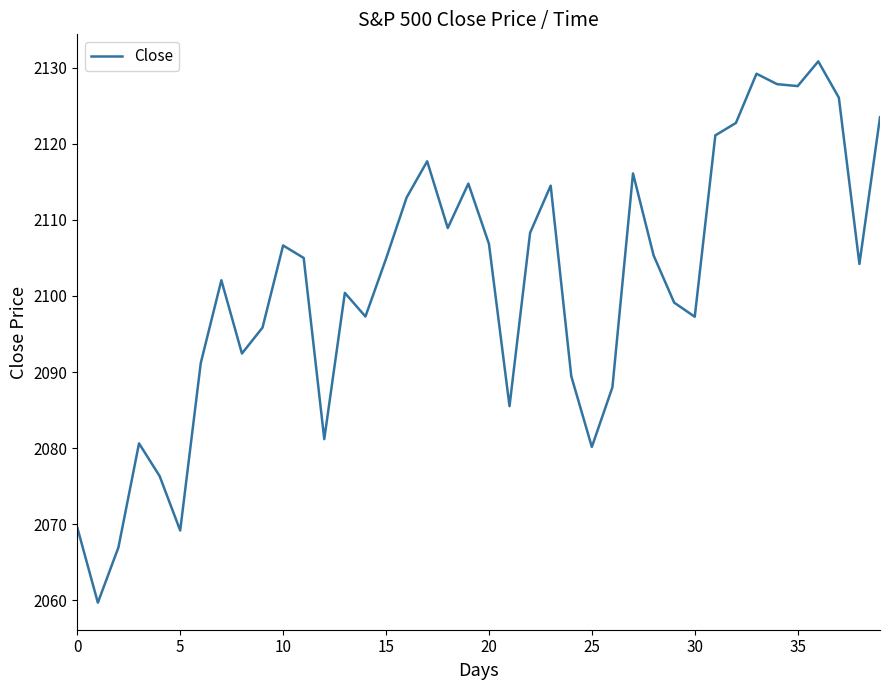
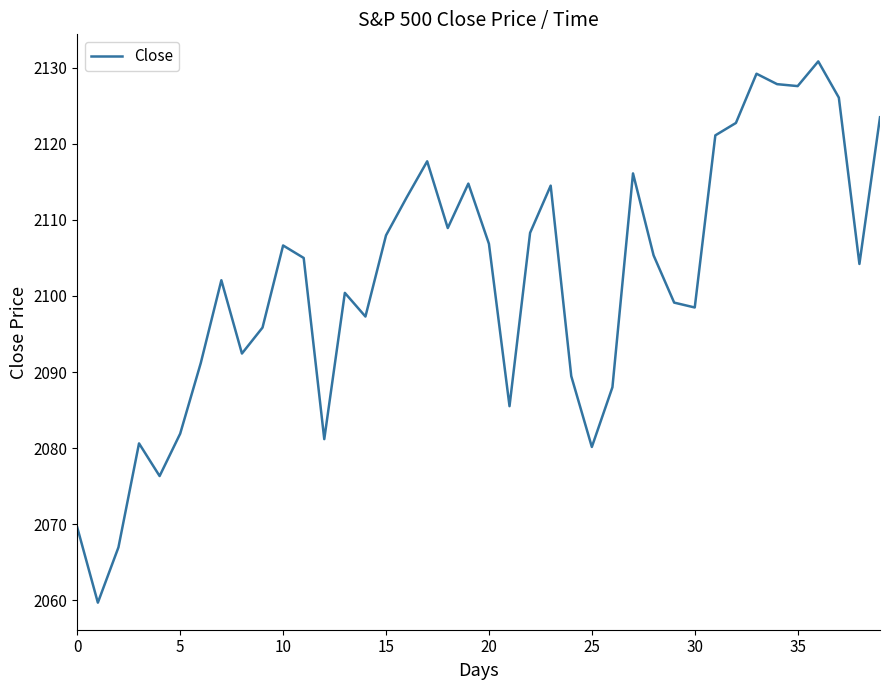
5: 2069 -> 2082
15: 2105 -> 2108
30: 2097 -> 2098
